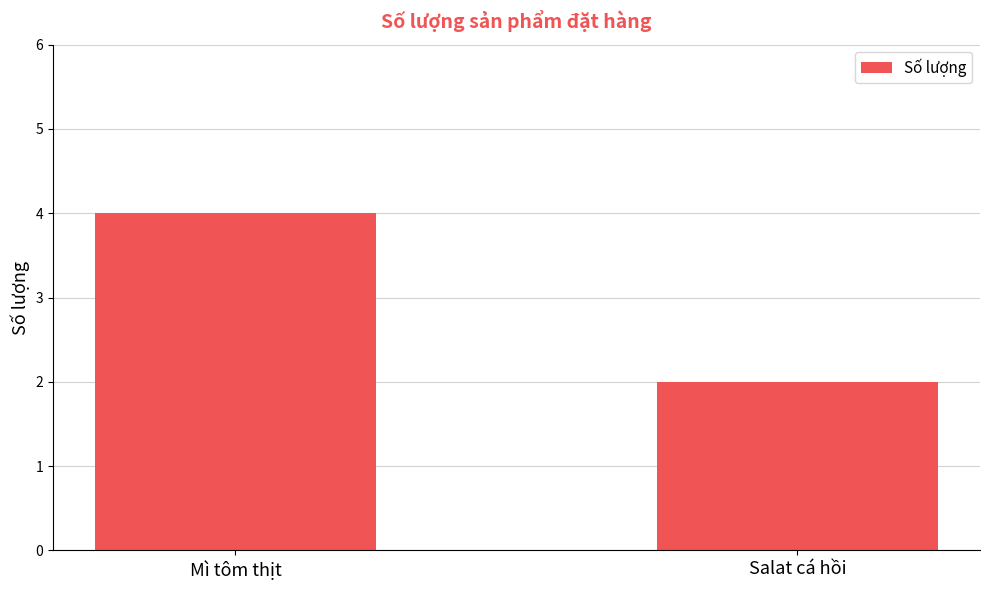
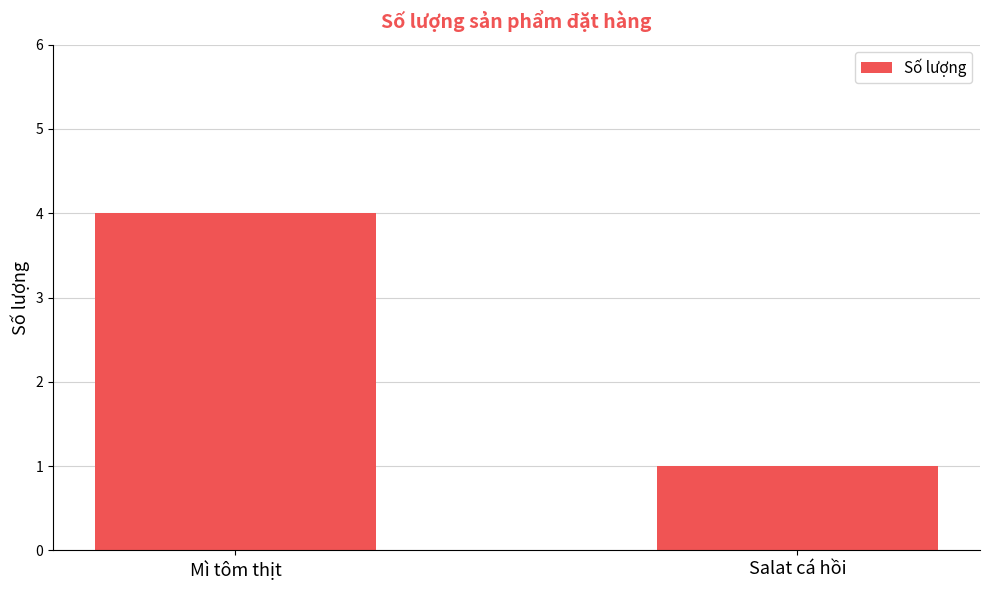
Salat cá hồi: 2 -> 1
